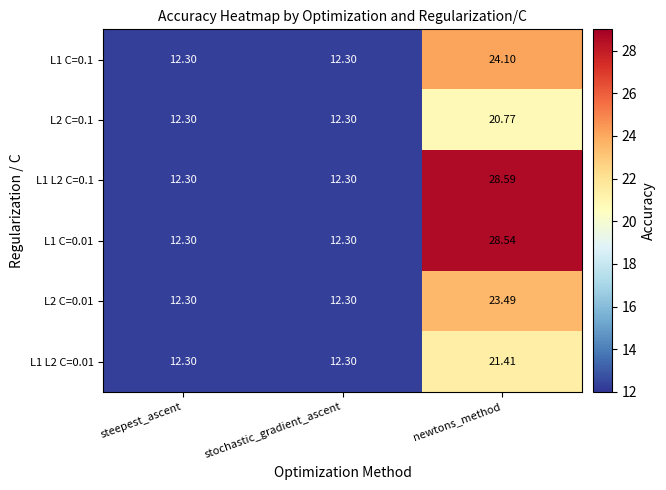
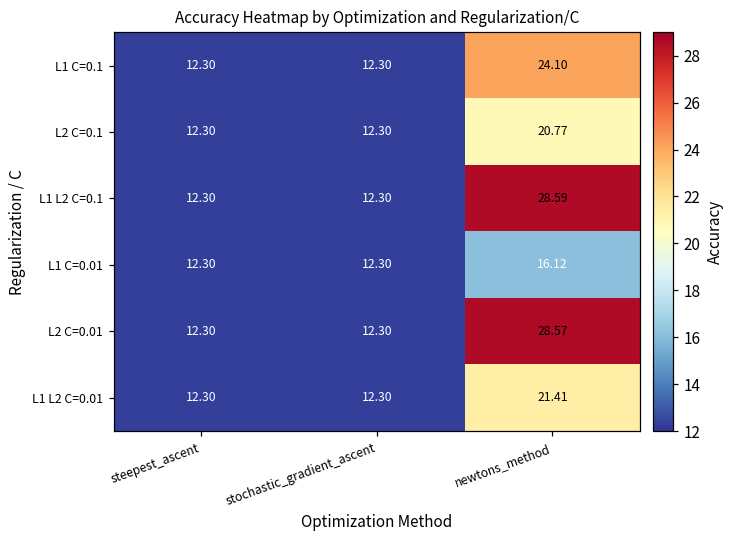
L1 C=0.01, newtons_method: 28.54 -> 16.12
L2 C=0.01, newtons_method: 23.49 -> 28.57
